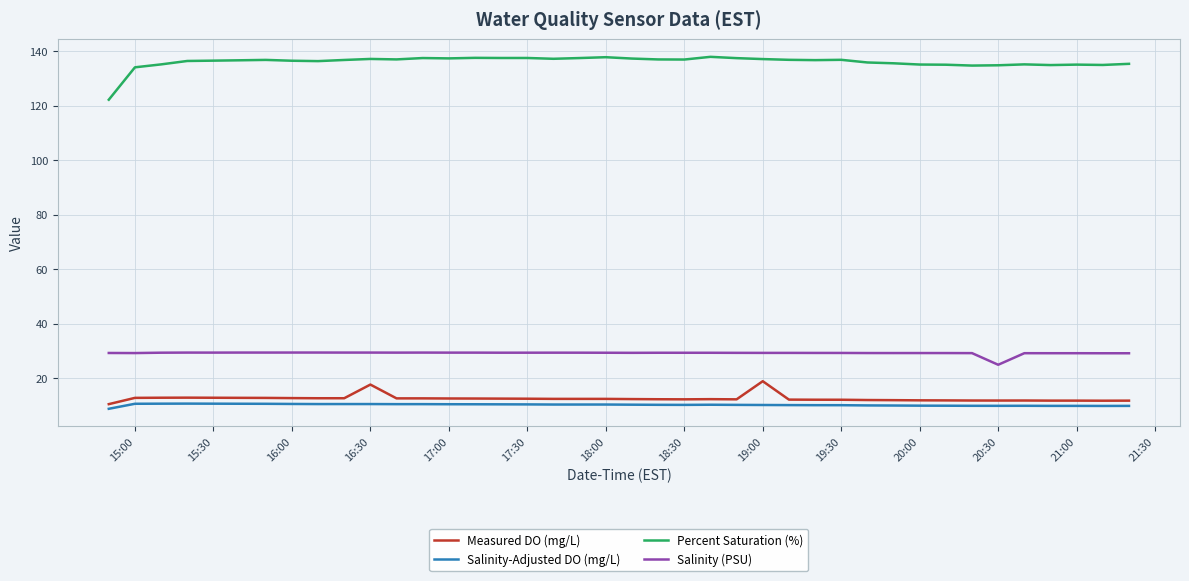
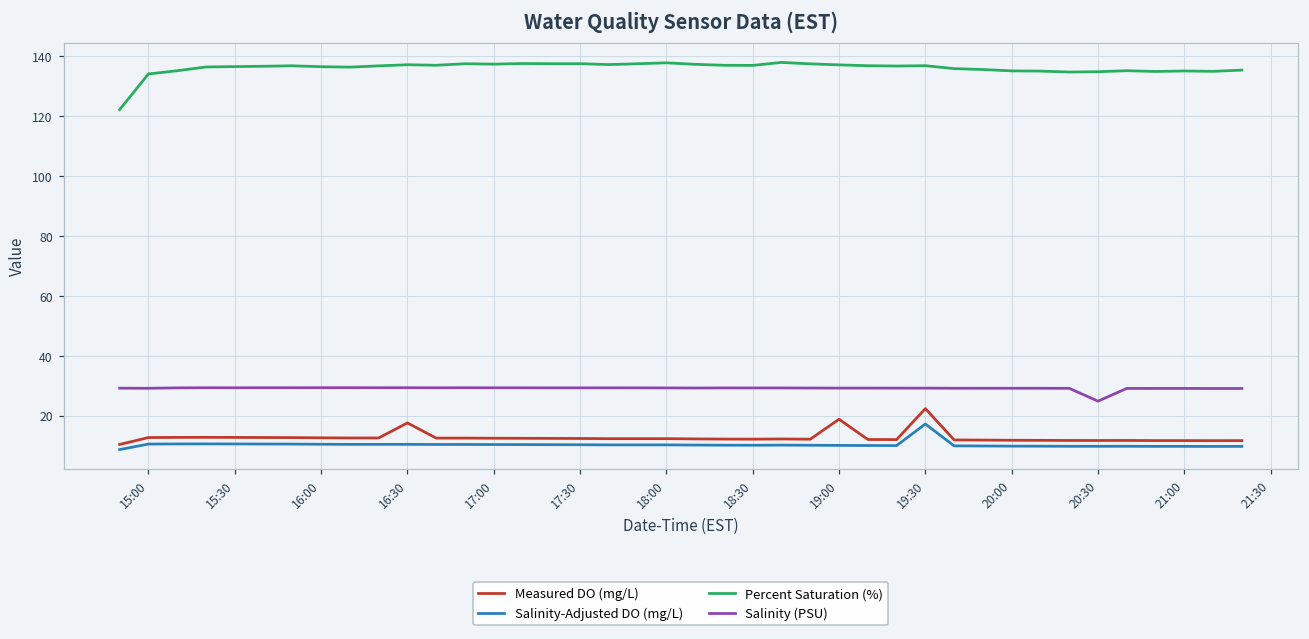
Measured DO (mg/L), 19:30: 12 -> 22
Salinity-Adjusted DO (mg/L), 19:30: 10 -> 17
